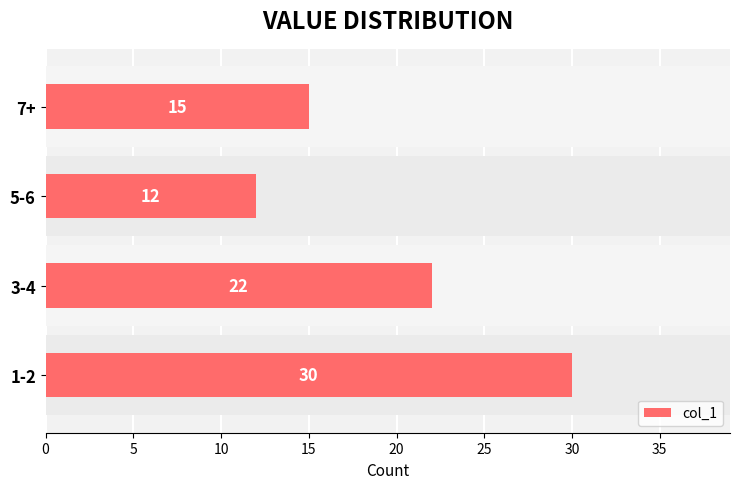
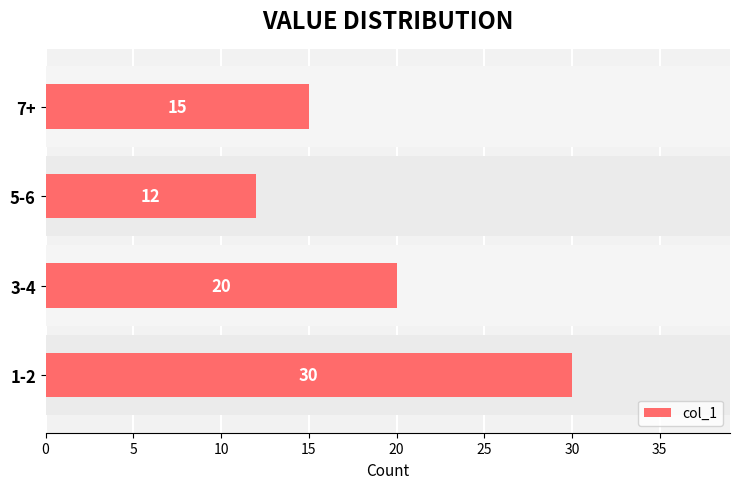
3-4: 22 -> 20
